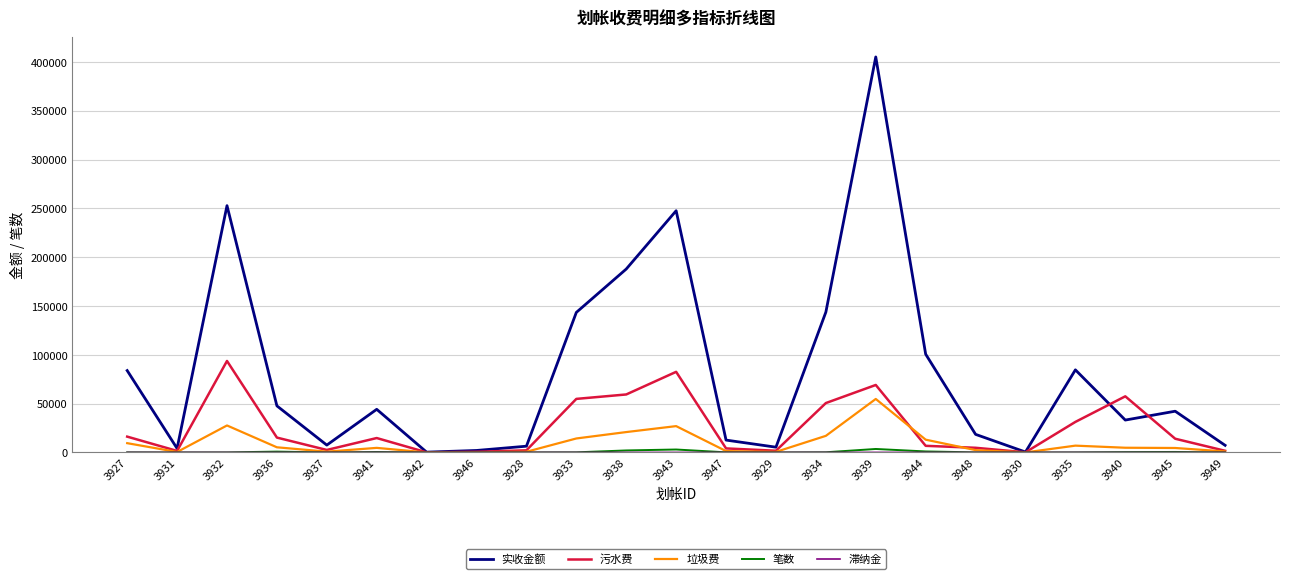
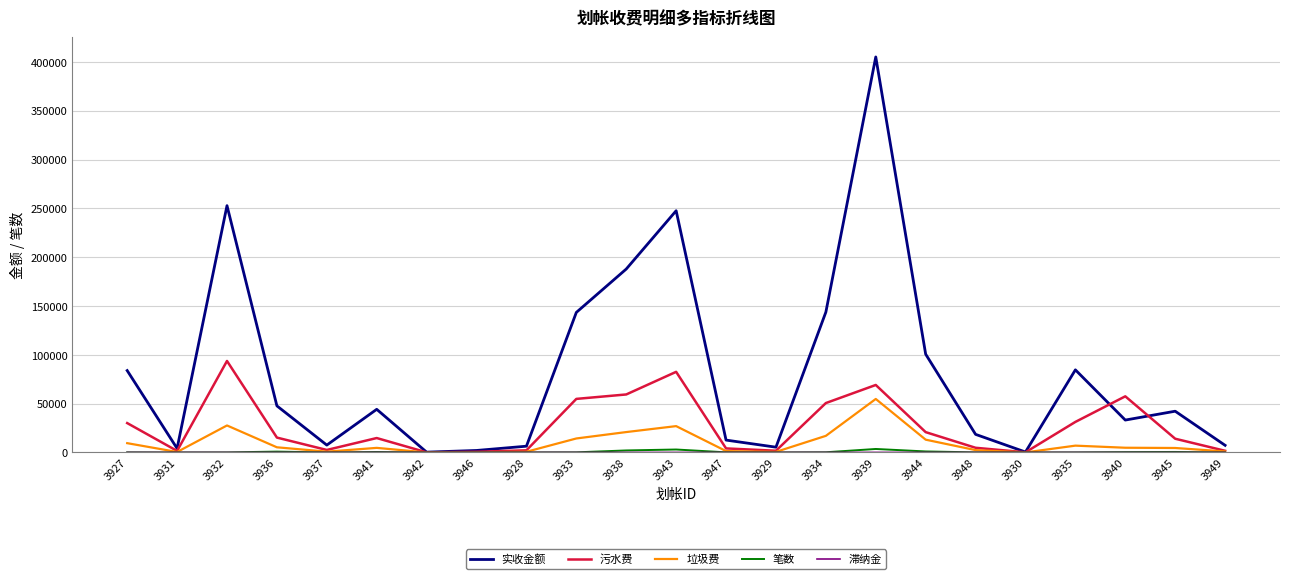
污水费, 3927: 20000 -> 30000
污水费, 3944: 10000 -> 20000
